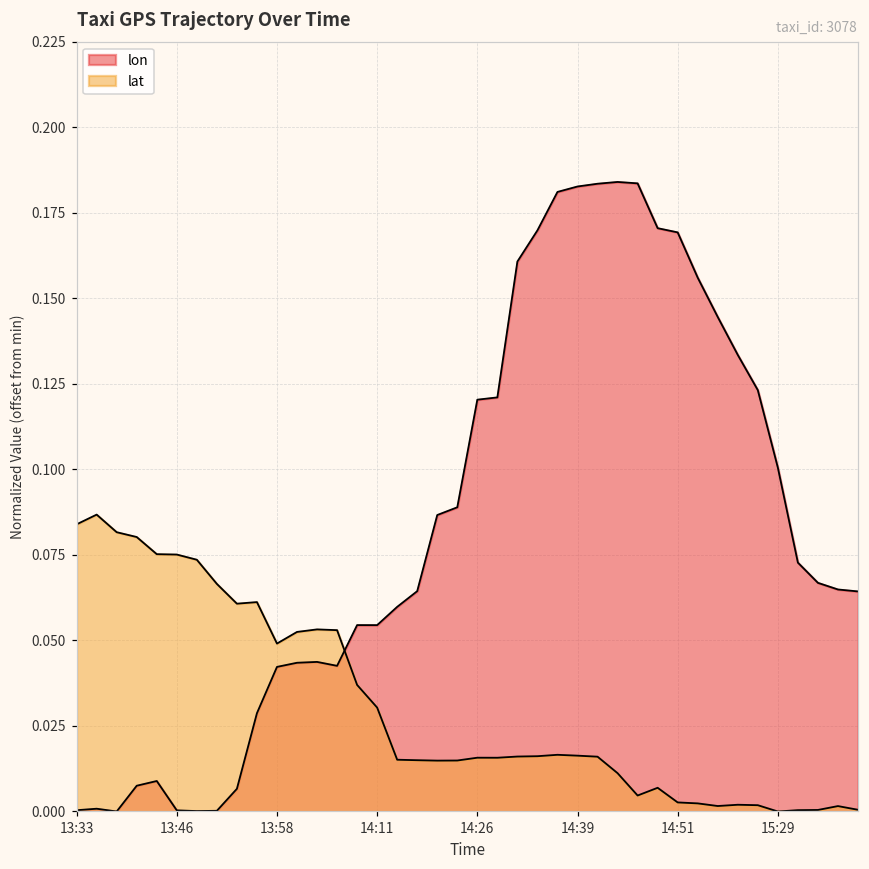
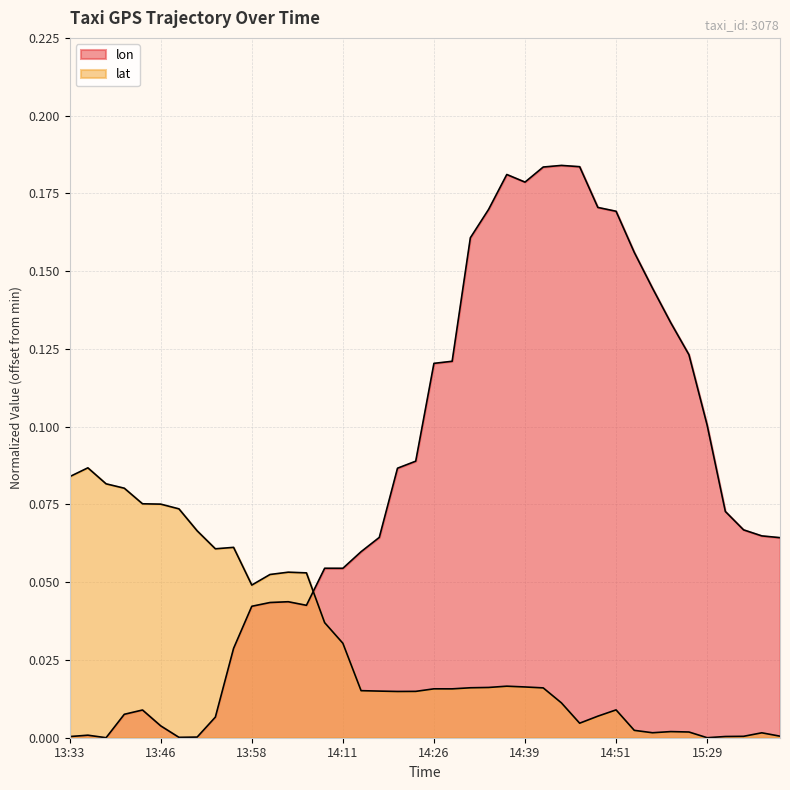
lon, 13:46: 0.000 -> 0.004
lon, 14:39: 0.183 -> 0.179
lat, 14:51: 0.003 -> 0.009
